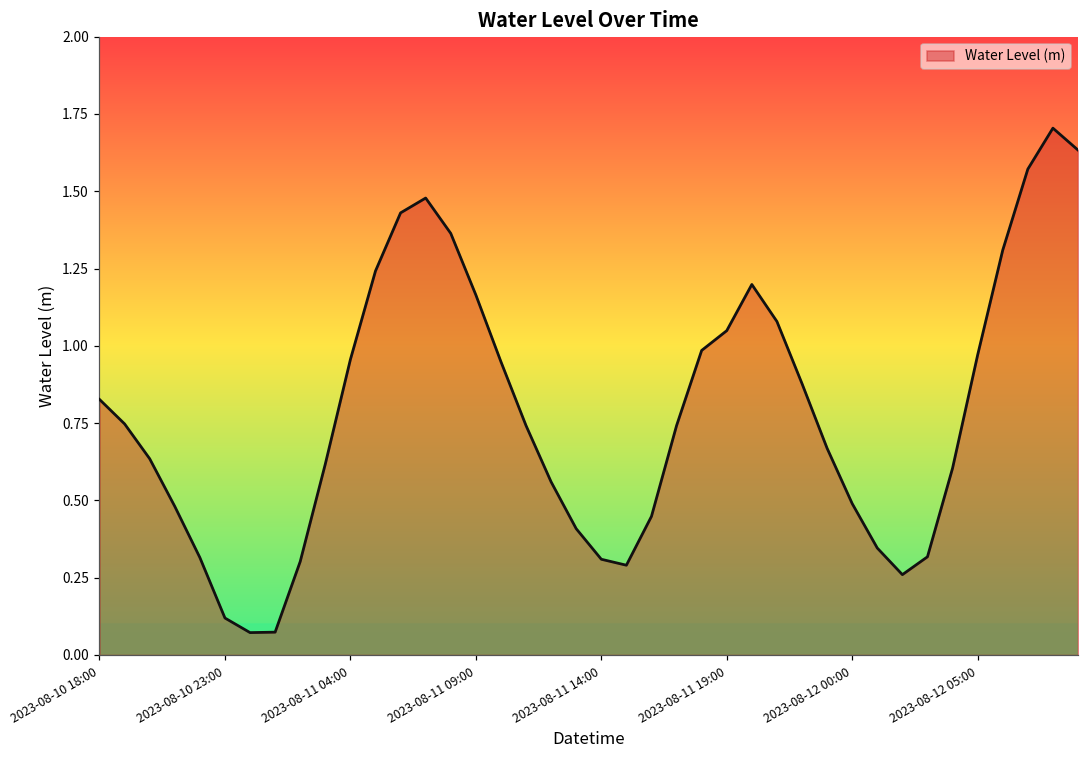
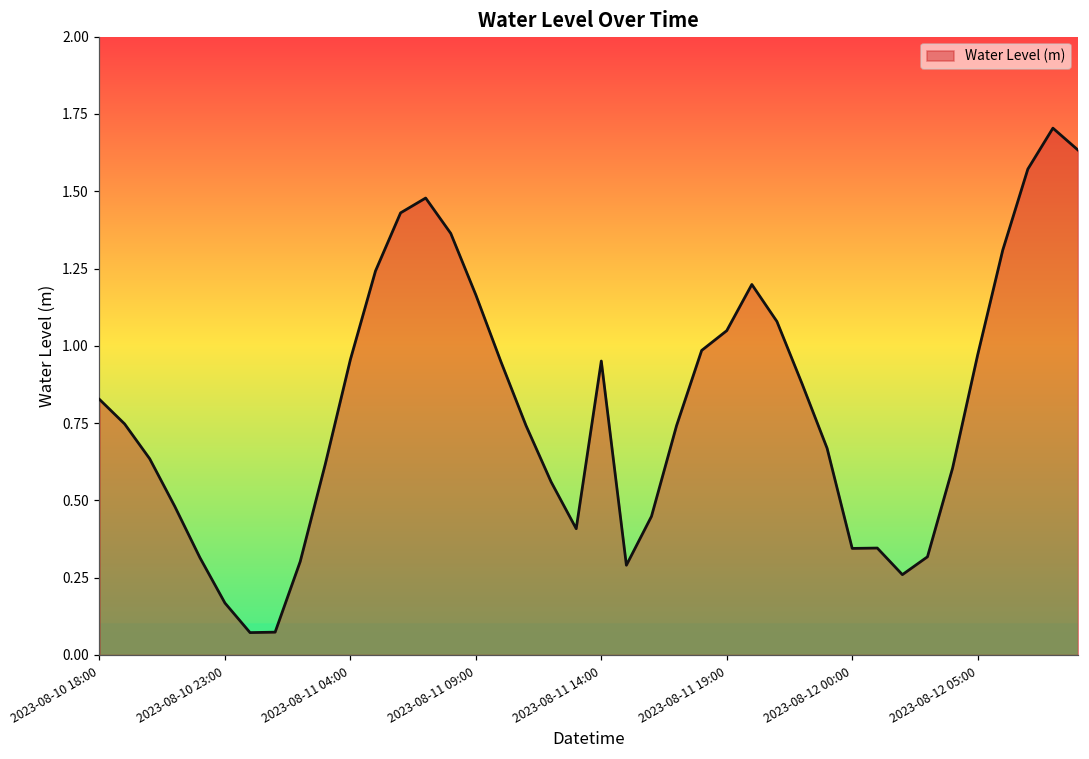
2023-08-10 23:00: 0.12 -> 0.17
2023-08-11 14:00: 0.31 -> 0.95
2023-08-12 00:00: 0.49 -> 0.34
